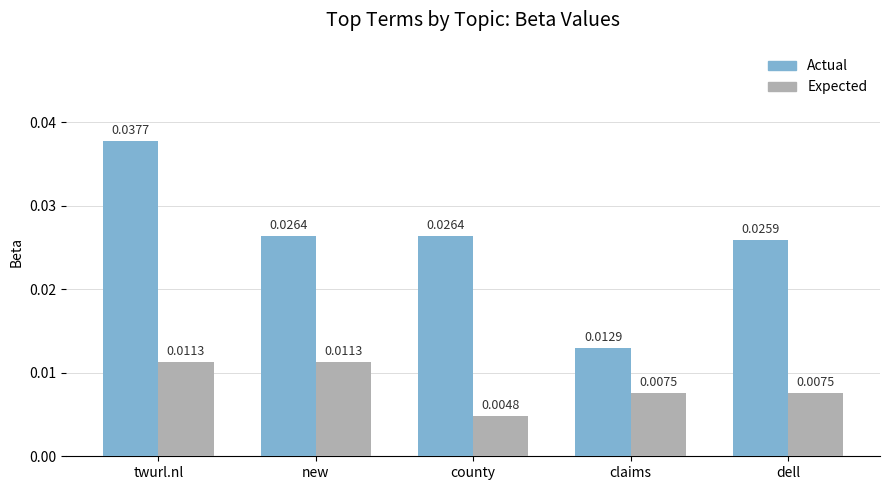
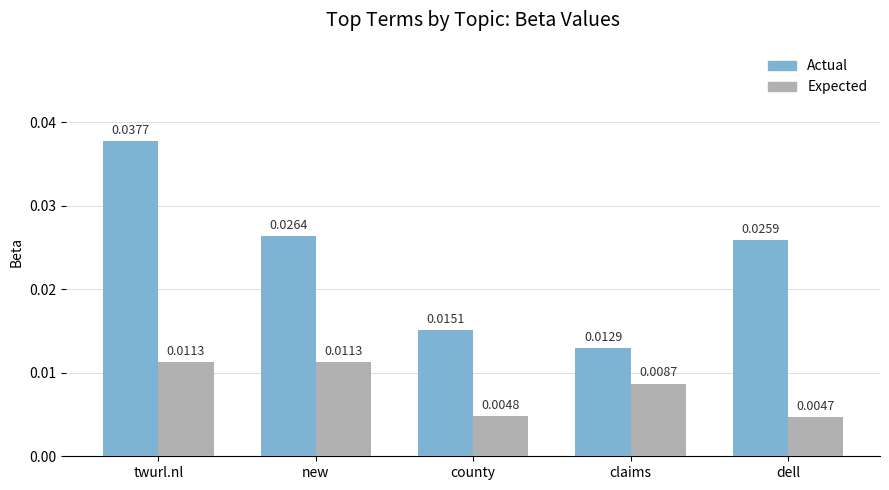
Actual, county: 0.0264 -> 0.0151
Expected, claims: 0.0075 -> 0.0087
Expected, dell: 0.0075 -> 0.0047
